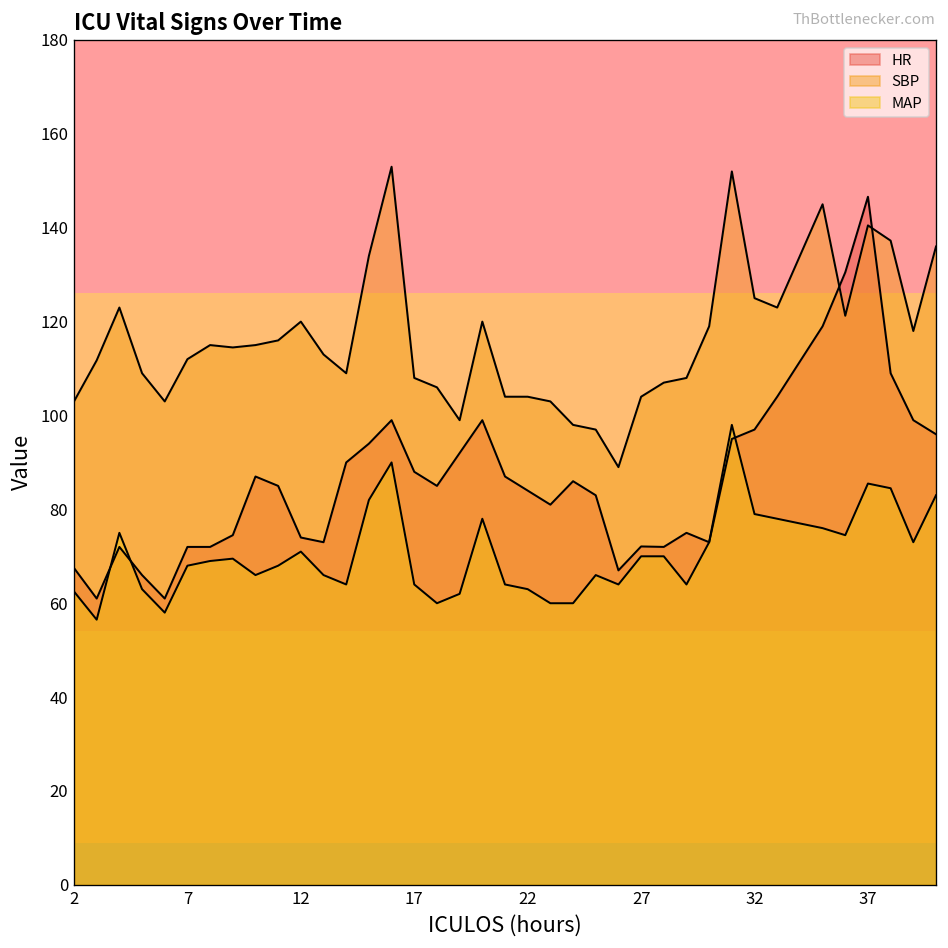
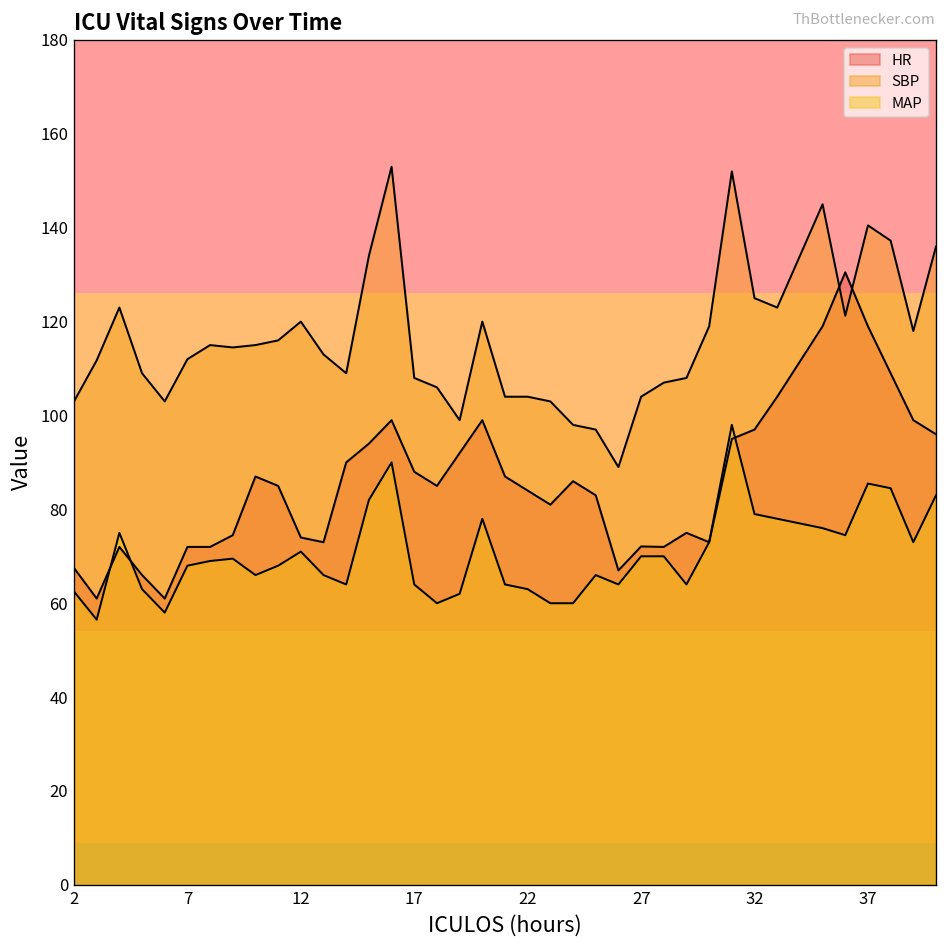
HR, 37: 147 -> 119
